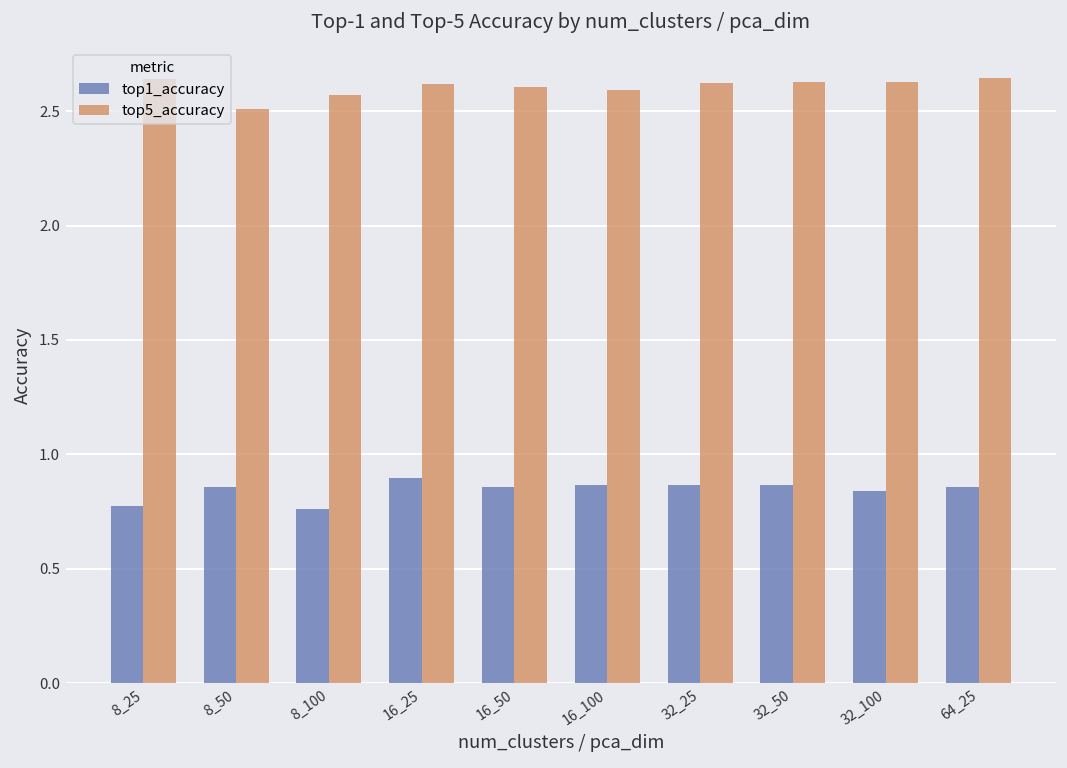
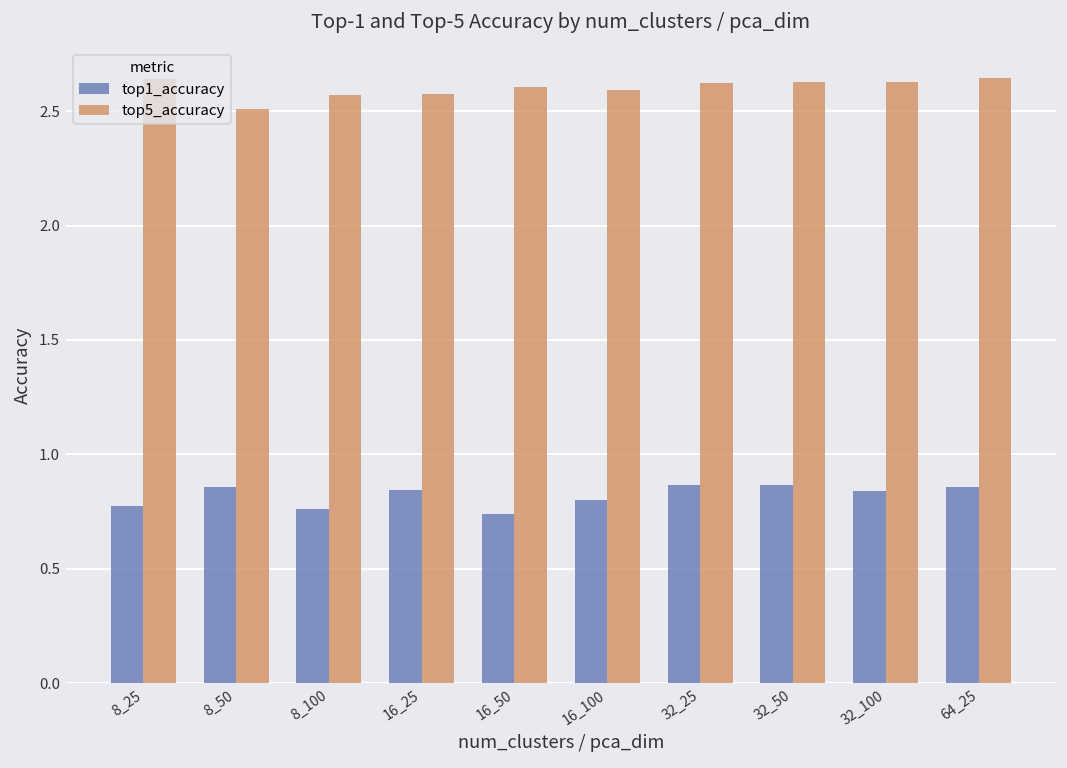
top1_accuracy, 16_25: 0.90 -> 0.84
top5_accuracy, 16_25: 2.62 -> 2.57
top1_accuracy, 16_50: 0.86 -> 0.74
top1_accuracy, 16_100: 0.86 -> 0.80
